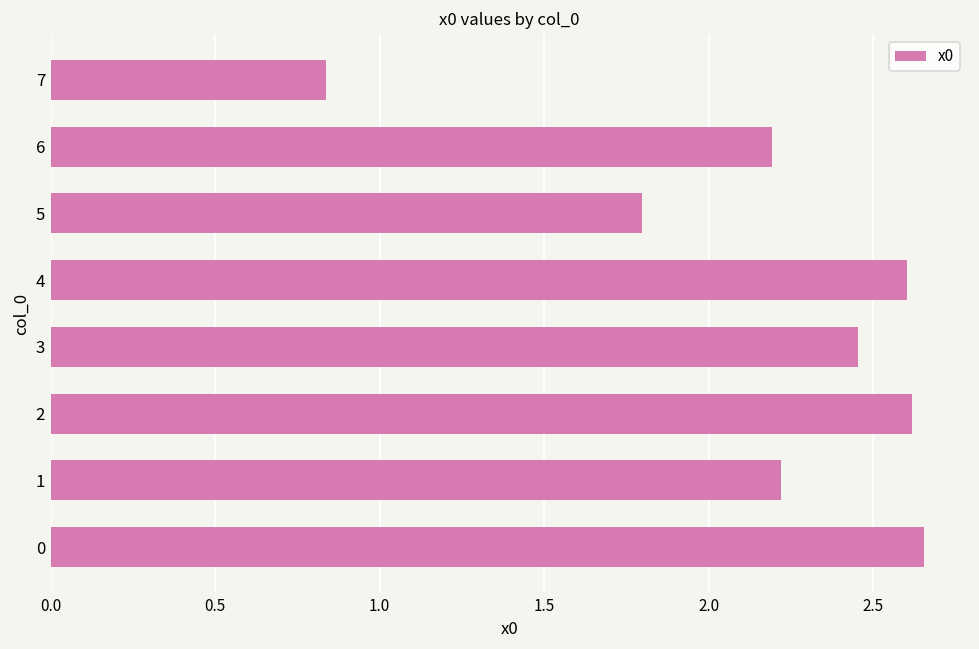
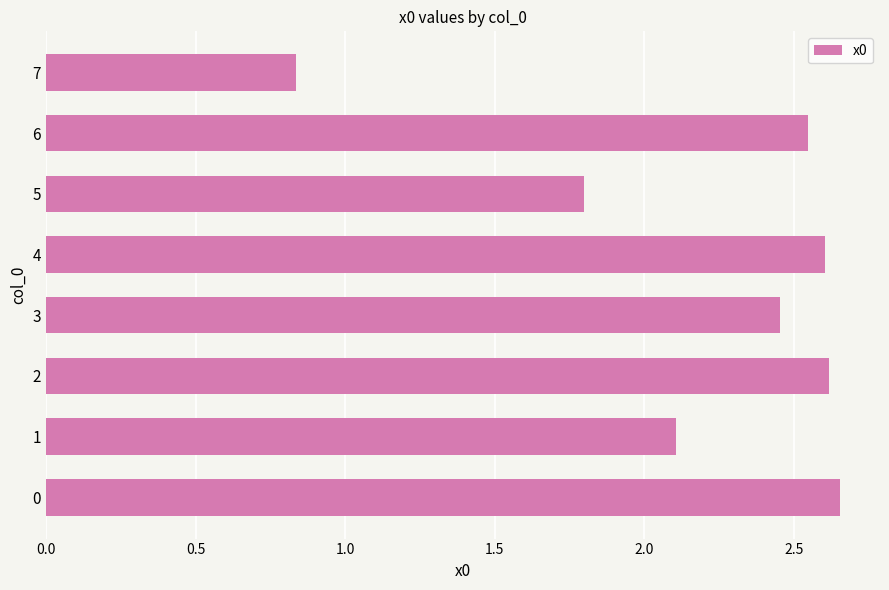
6: 2.19 -> 2.55
1: 2.22 -> 2.11
